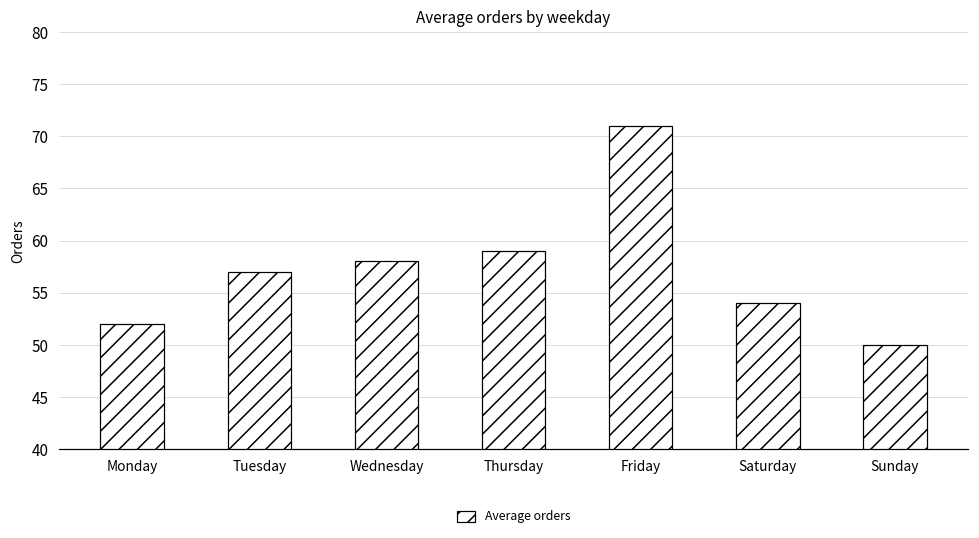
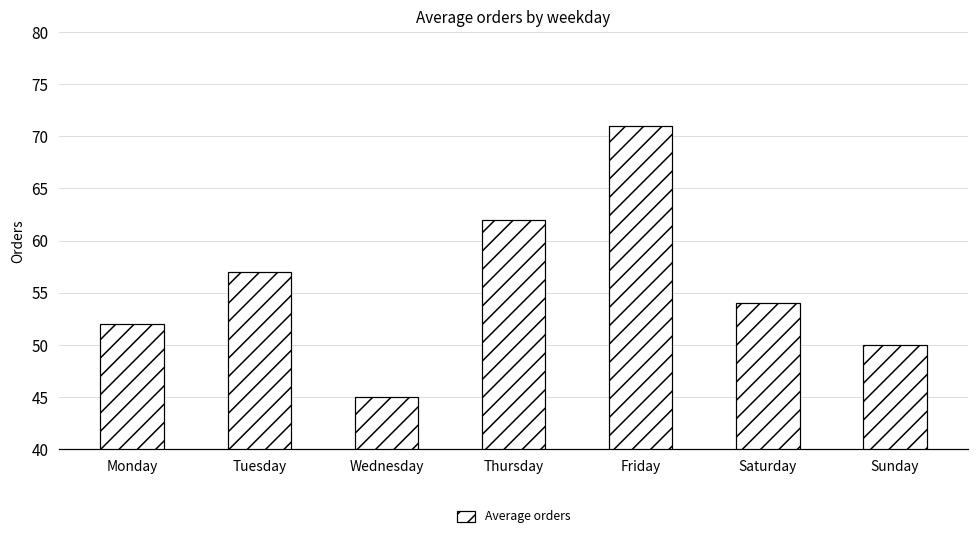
Wednesday: 58 -> 45
Thursday: 59 -> 62
